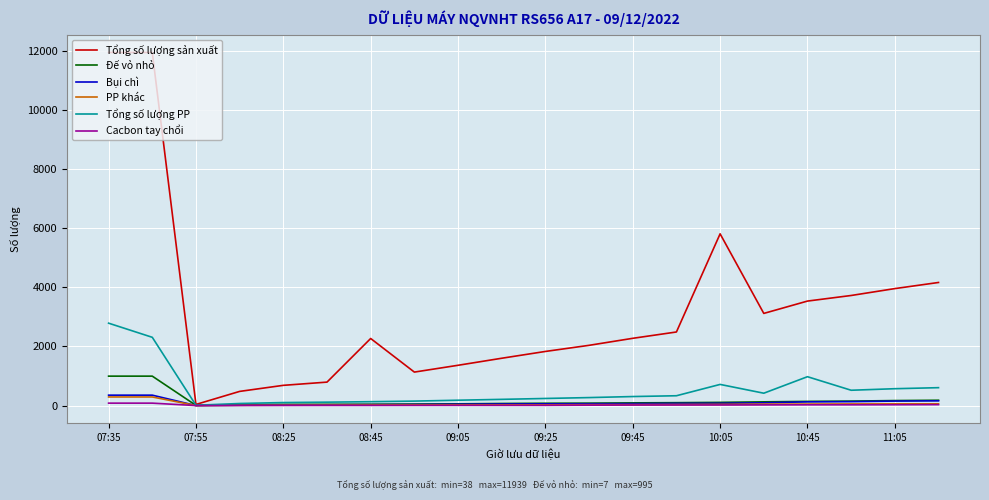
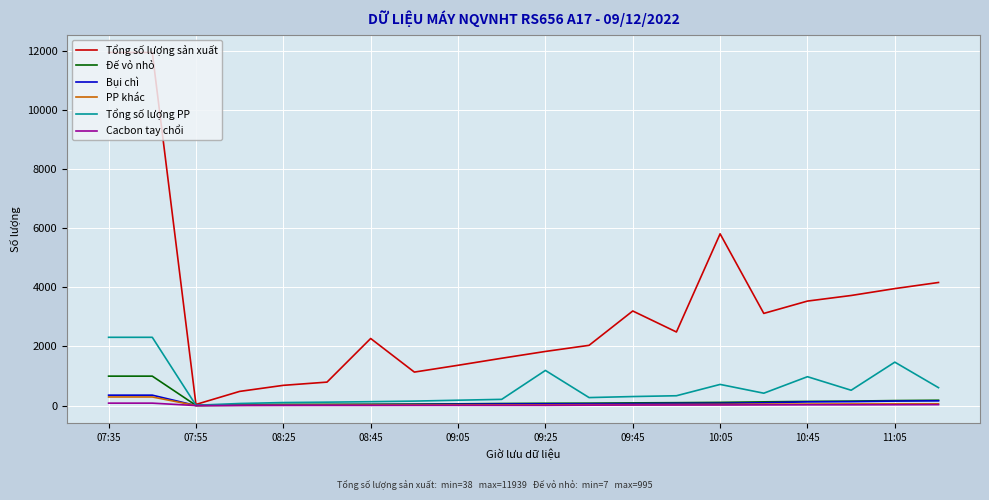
Tổng số lượng PP, 07:35: 2800 -> 2300
Tổng số lượng PP, 09:25: 200 -> 1200
Tổng số lượng sản xuất, 09:45: 2300 -> 3200
Tổng số lượng PP, 11:05: 600 -> 1500
